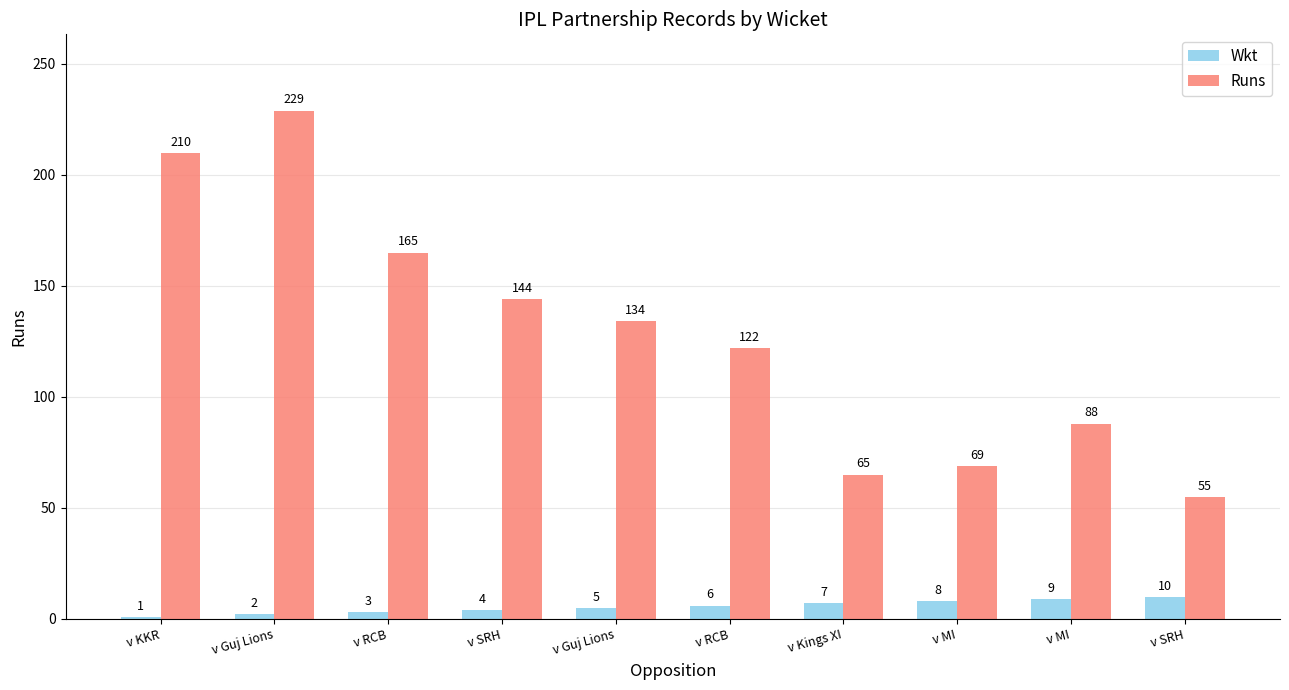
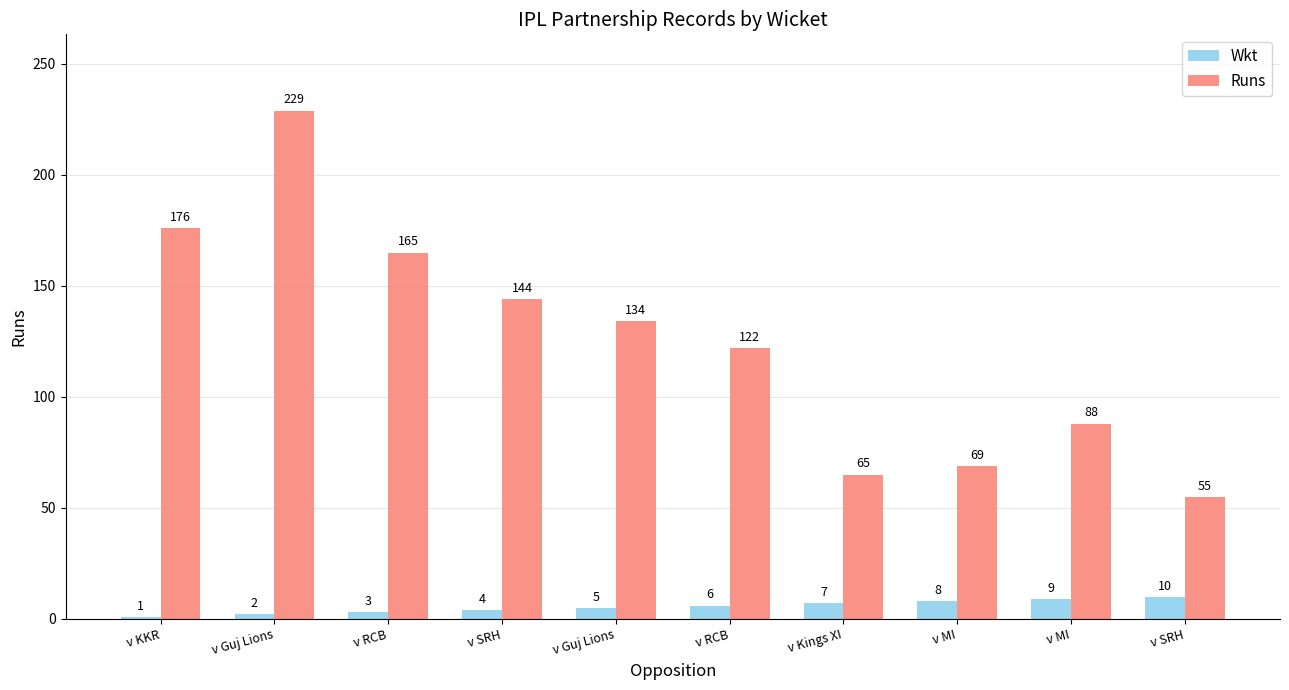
Runs, v KKR: 210 -> 176
